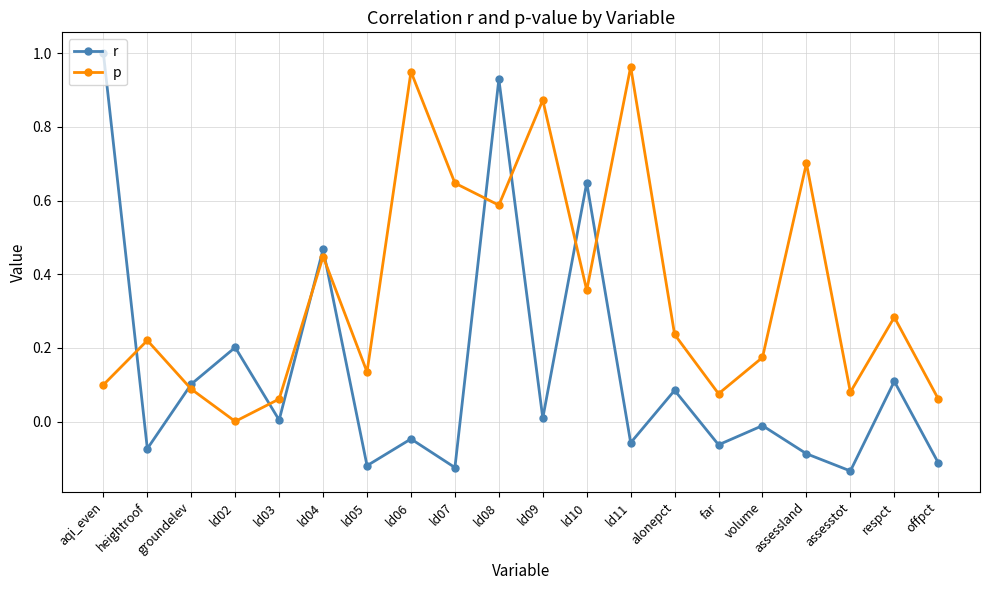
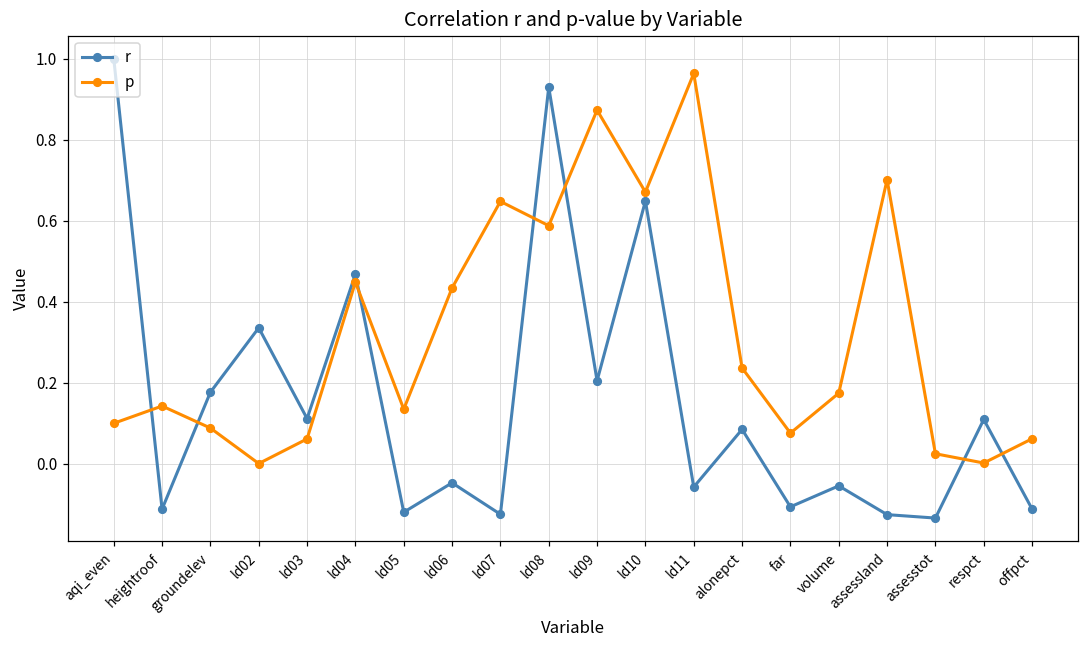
r, heightroof: -0.07 -> -0.11
p, heightroof: 0.22 -> 0.14
r, groundelev: 0.10 -> 0.18
r, ld02: 0.20 -> 0.34
r, ld03: 0.00 -> 0.11
p, ld06: 0.95 -> 0.43
r, ld09: 0.01 -> 0.20
p, ld10: 0.36 -> 0.67
r, far: -0.06 -> -0.11
r, volume: -0.01 -> -0.05
r, assessland: -0.09 -> -0.13
p, assesstot: 0.08 -> 0.02
p, respct: 0.28 -> 0.00
